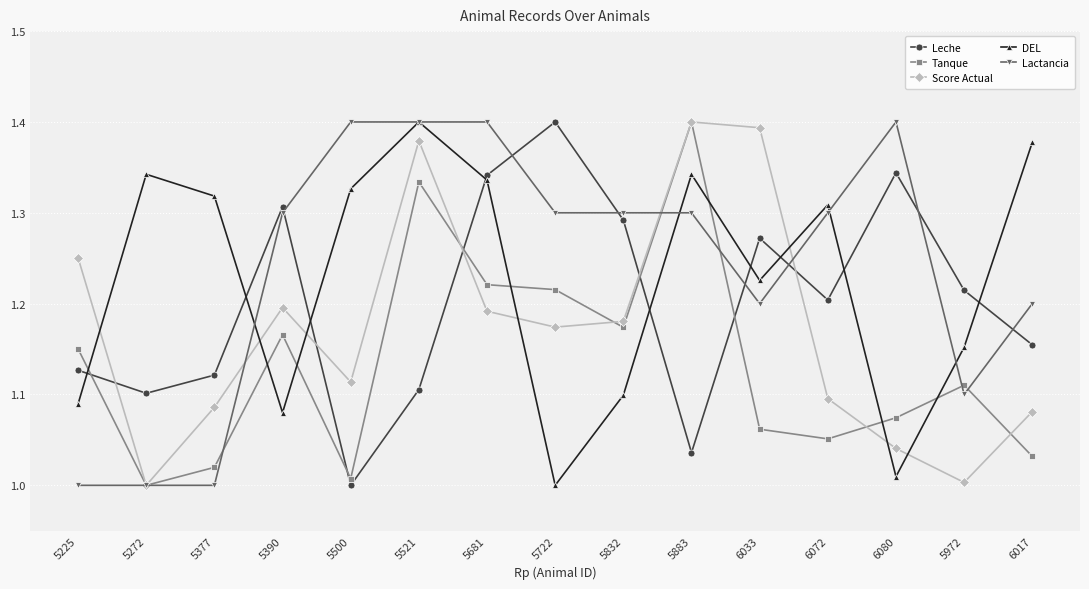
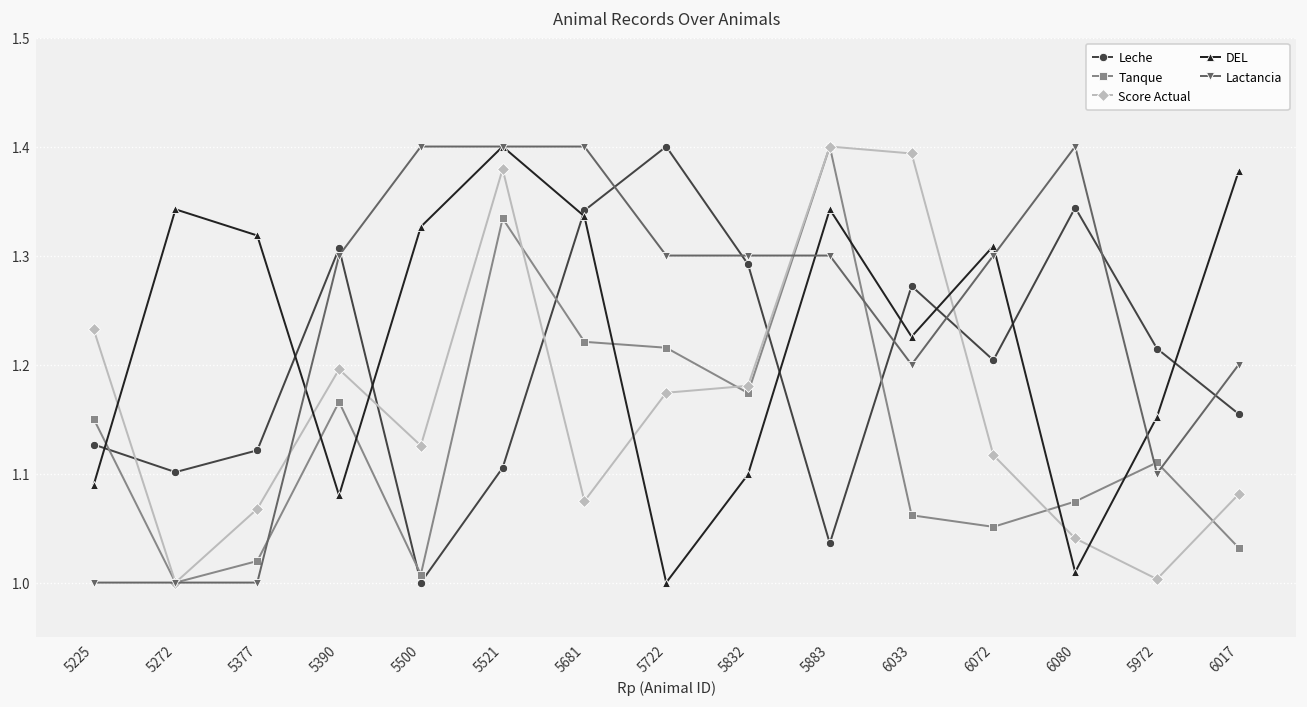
Score Actual, 5225: 1.25 -> 1.23
Score Actual, 5377: 1.09 -> 1.07
Score Actual, 5500: 1.11 -> 1.13
Score Actual, 5681: 1.19 -> 1.07
Score Actual, 6072: 1.10 -> 1.12
